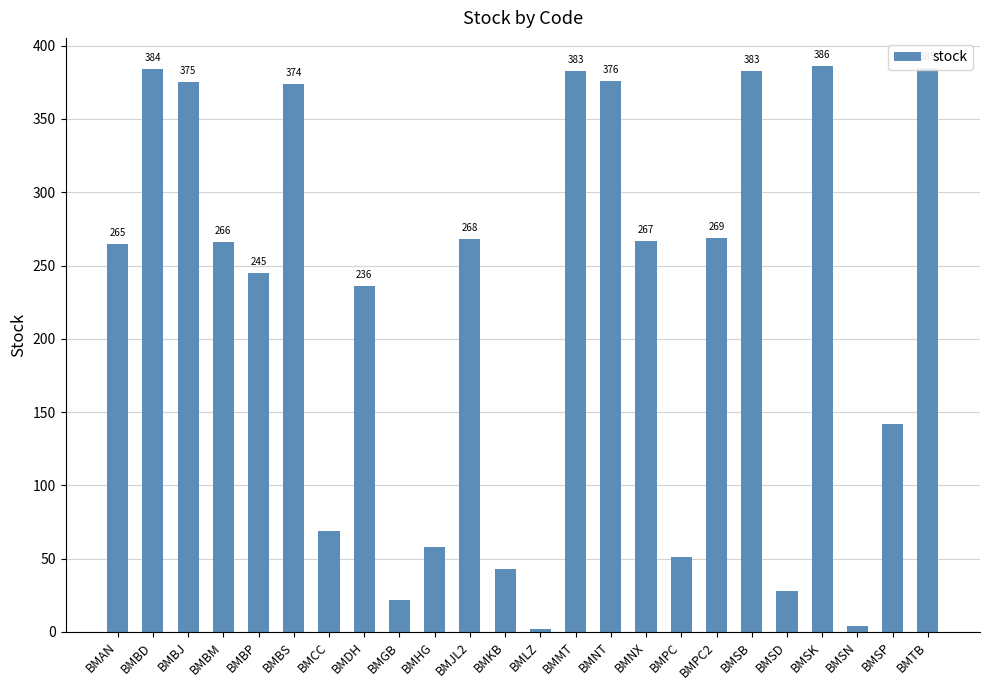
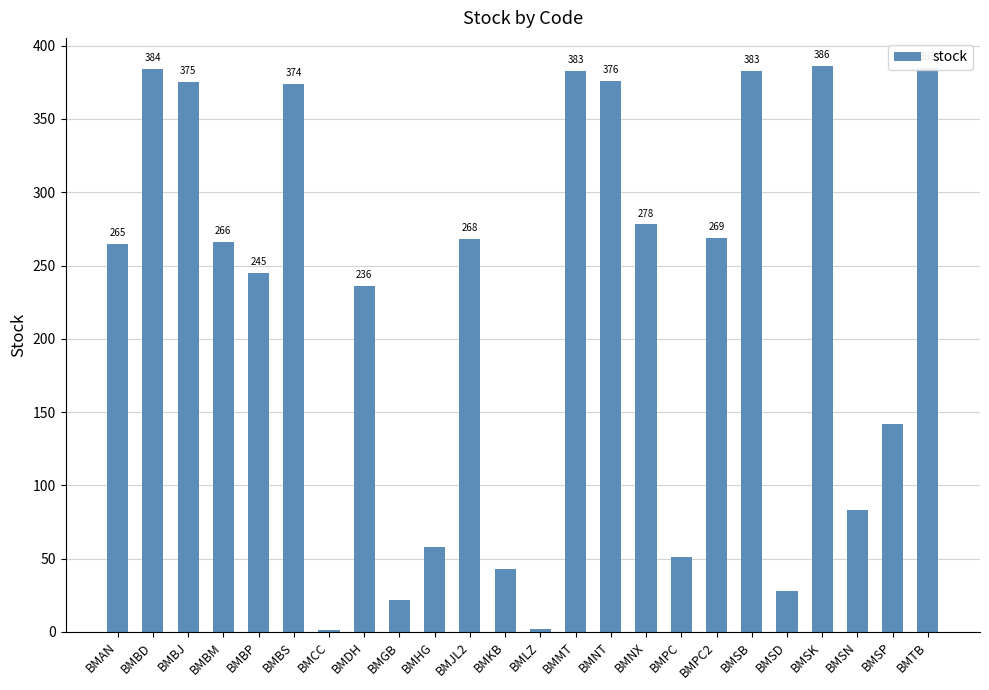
BMCC: 69 -> 1
BMNX: 267 -> 278
BMSN: 4 -> 83
